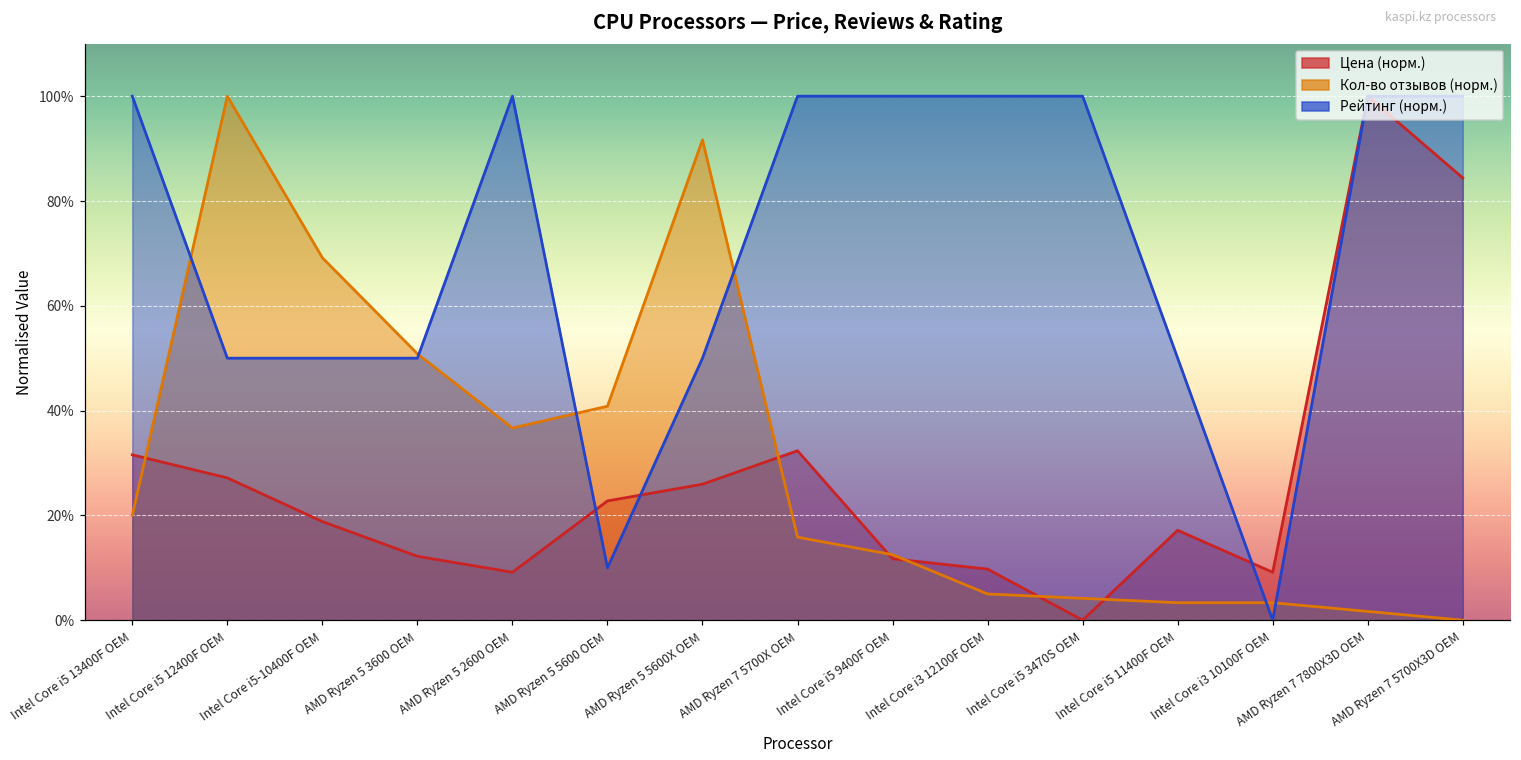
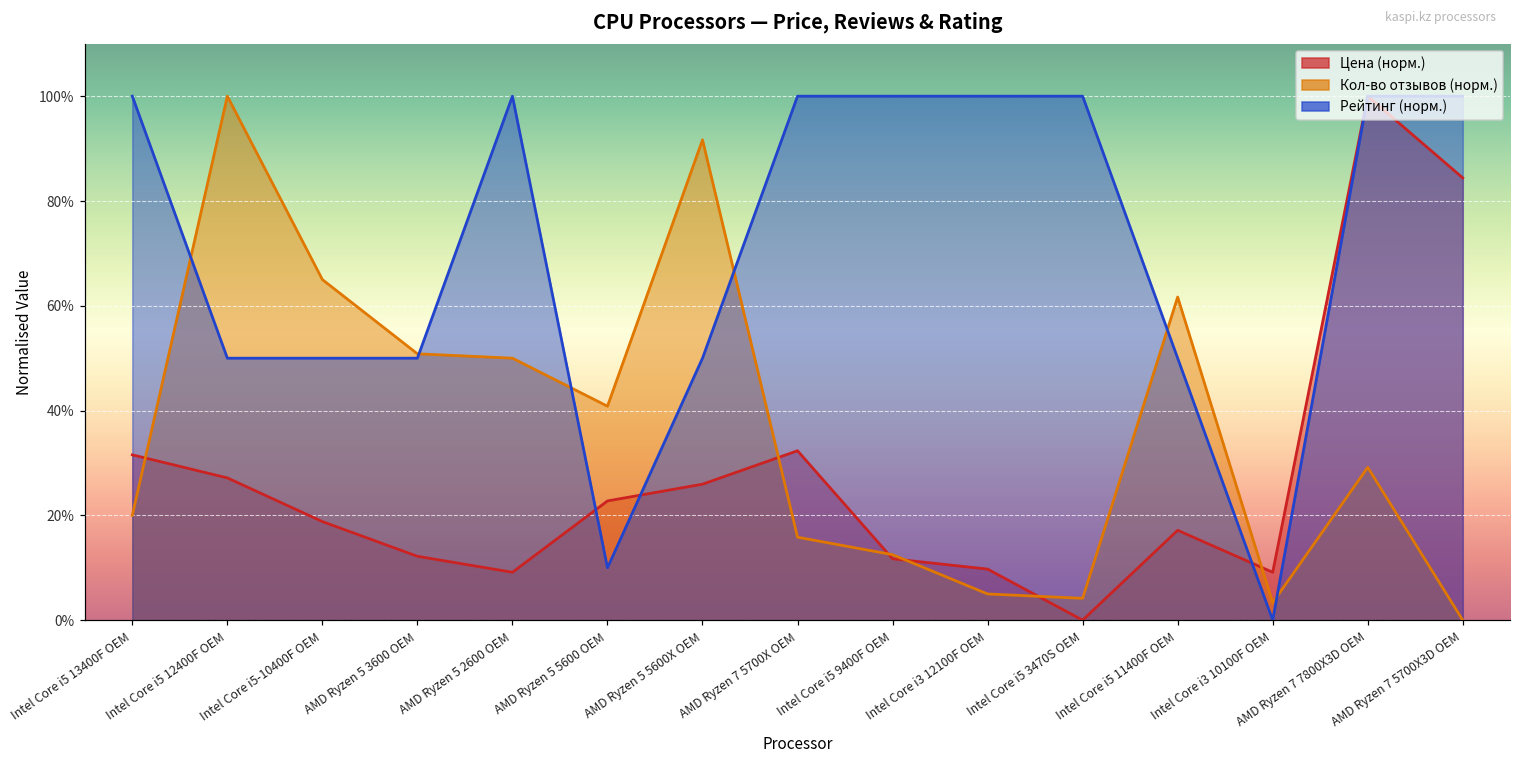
Кол-во отзывов (норм.), Intel Core i5-10400F OEM: 69% -> 65%
Кол-во отзывов (норм.), AMD Ryzen 5 2600 OEM: 37% -> 50%
Кол-во отзывов (норм.), Intel Core i5 11400F OEM: 3% -> 62%
Кол-во отзывов (норм.), AMD Ryzen 7 7800X3D OEM: 2% -> 29%
